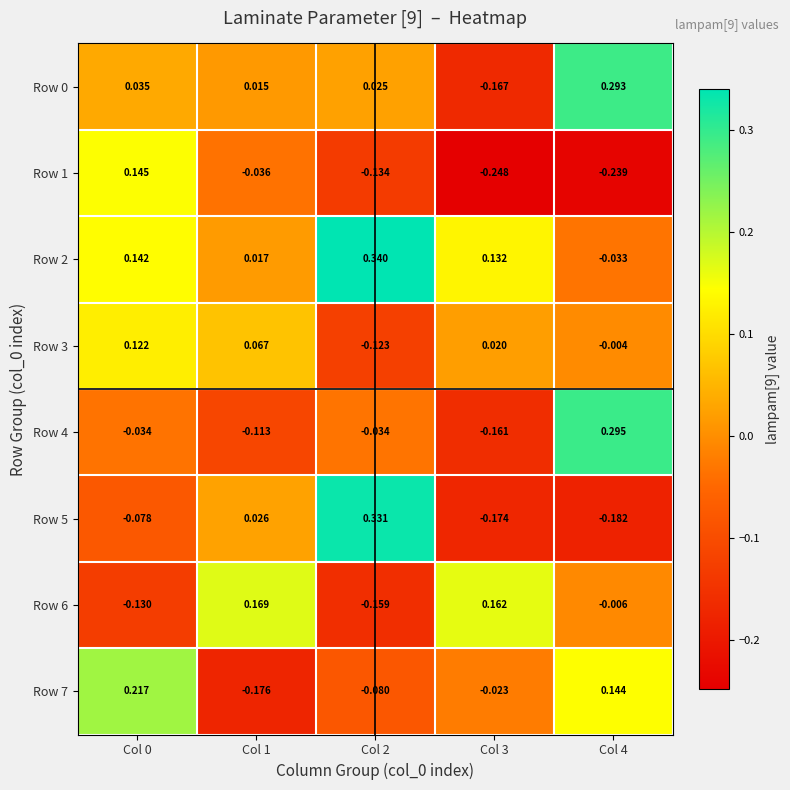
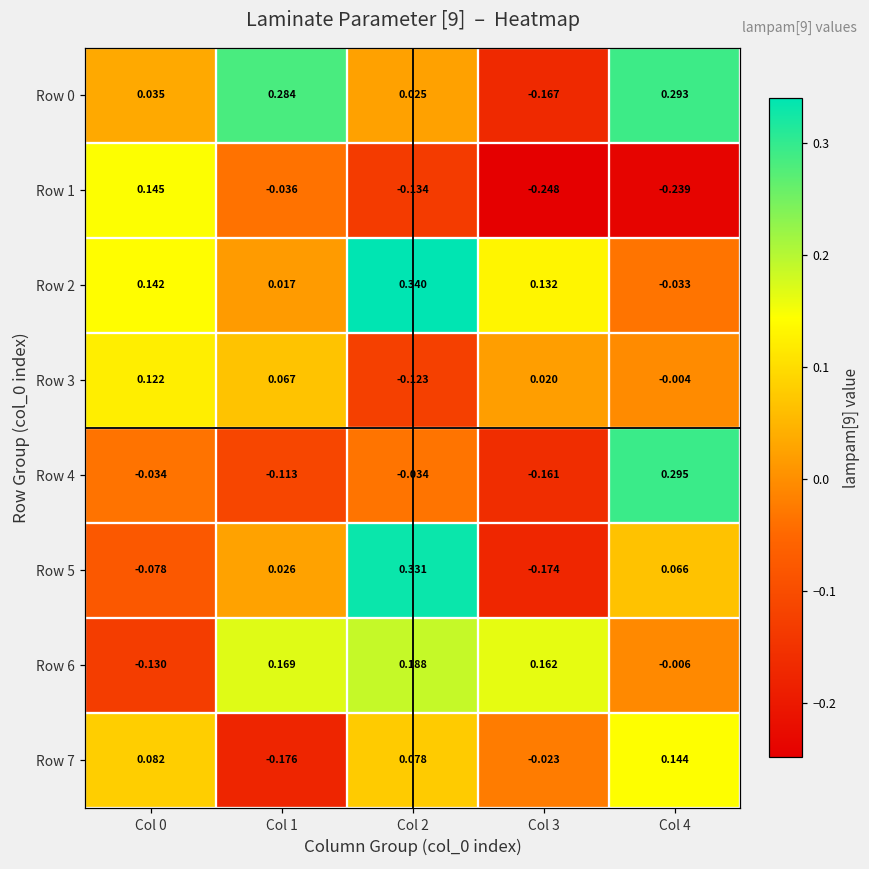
Row 0, Col 1: 0.015 -> 0.284
Row 5, Col 4: -0.182 -> 0.066
Row 6, Col 2: -0.159 -> 0.188
Row 7, Col 0: 0.217 -> 0.082
Row 7, Col 2: -0.080 -> 0.078
